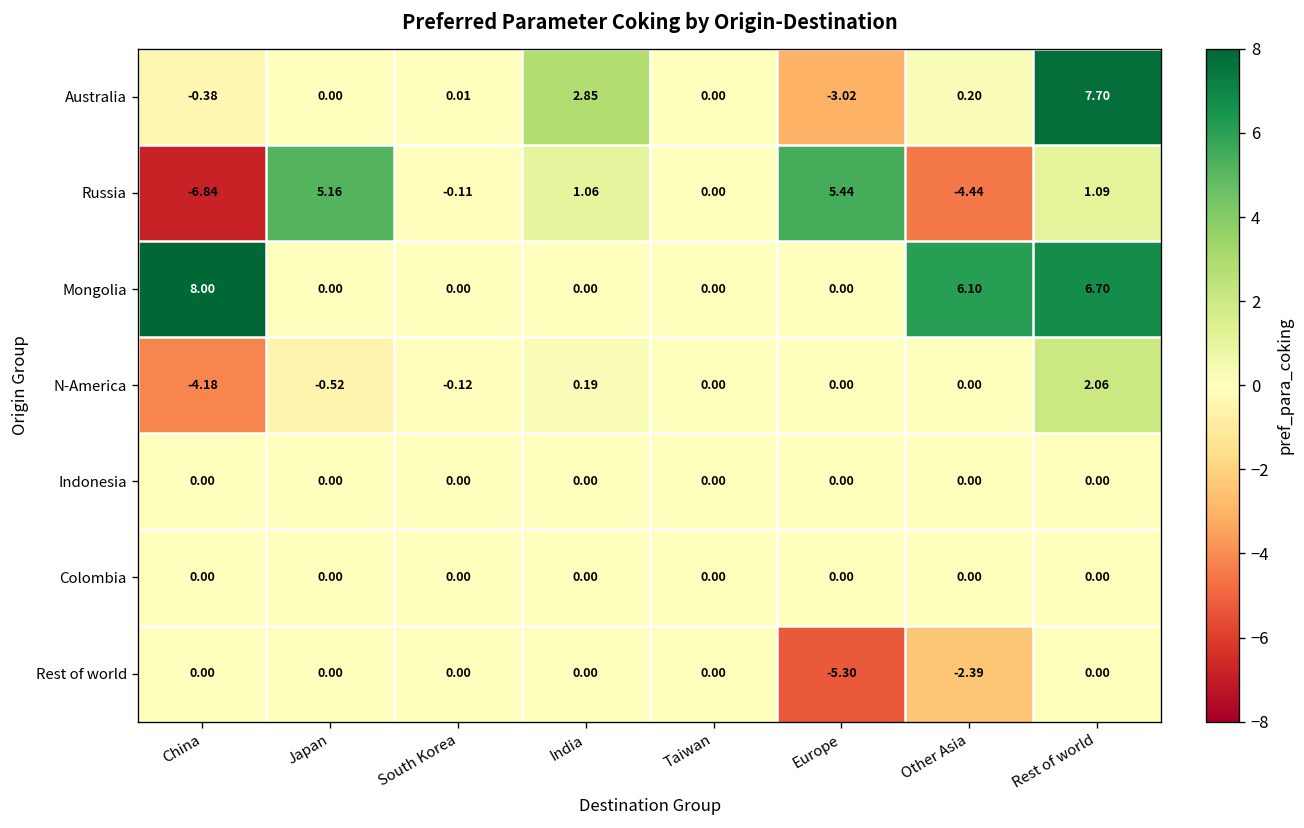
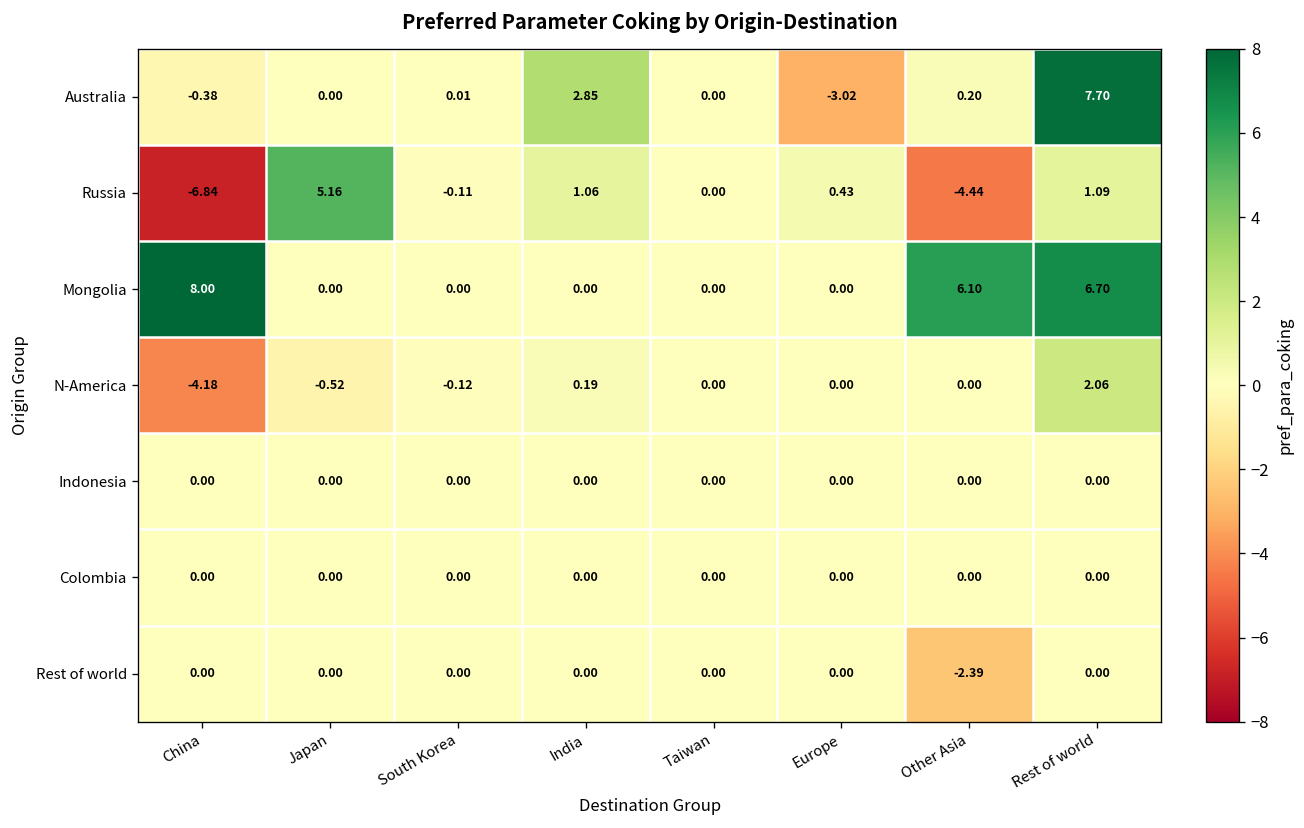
Russia, Europe: 5.44 -> 0.43
Rest of world, Europe: -5.30 -> 0.00
